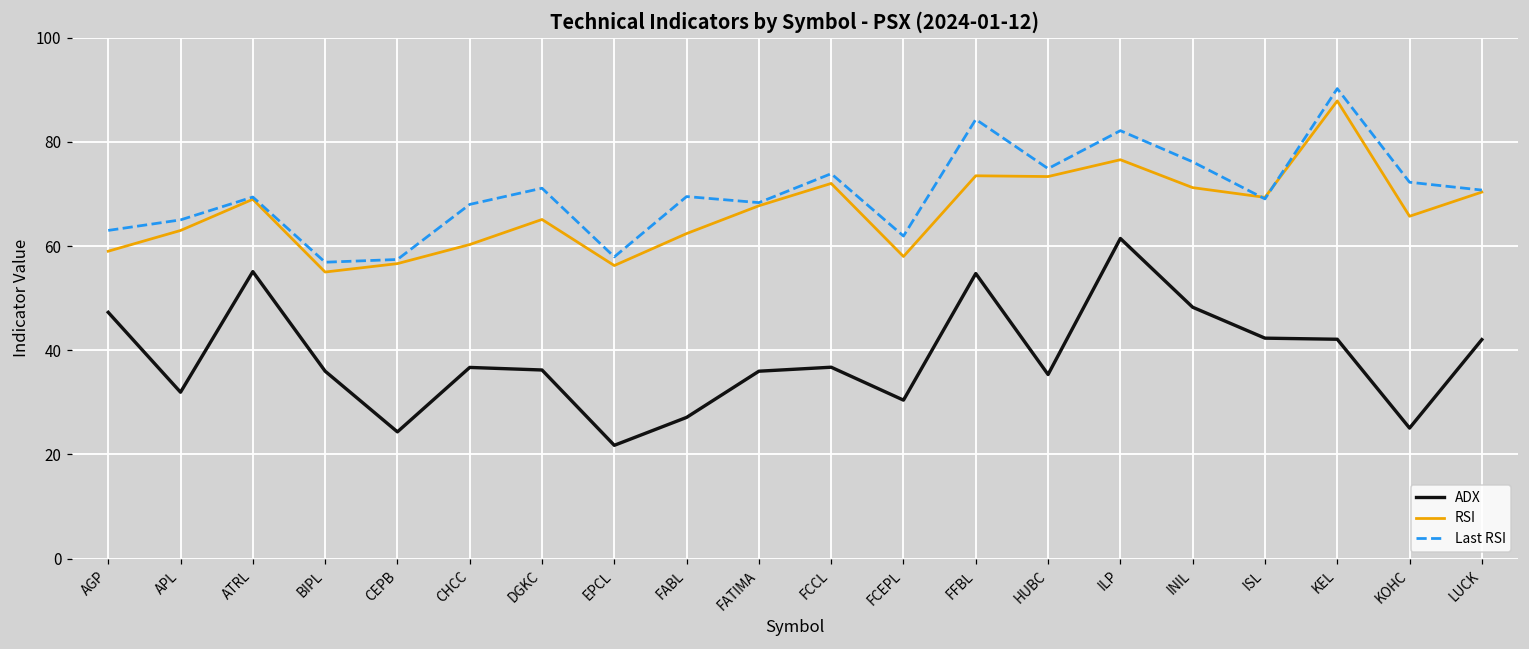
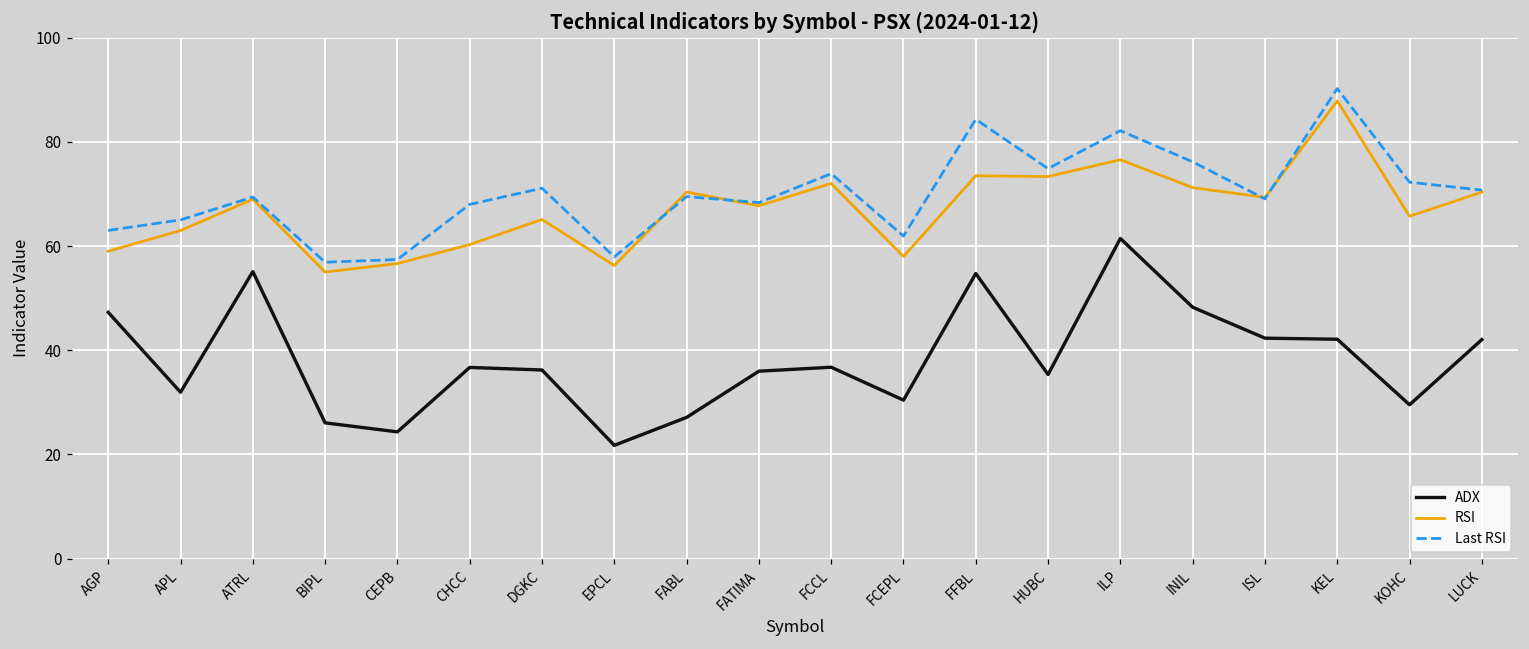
ADX, BIPL: 36 -> 26
RSI, FABL: 62 -> 70
ADX, KOHC: 25 -> 30
